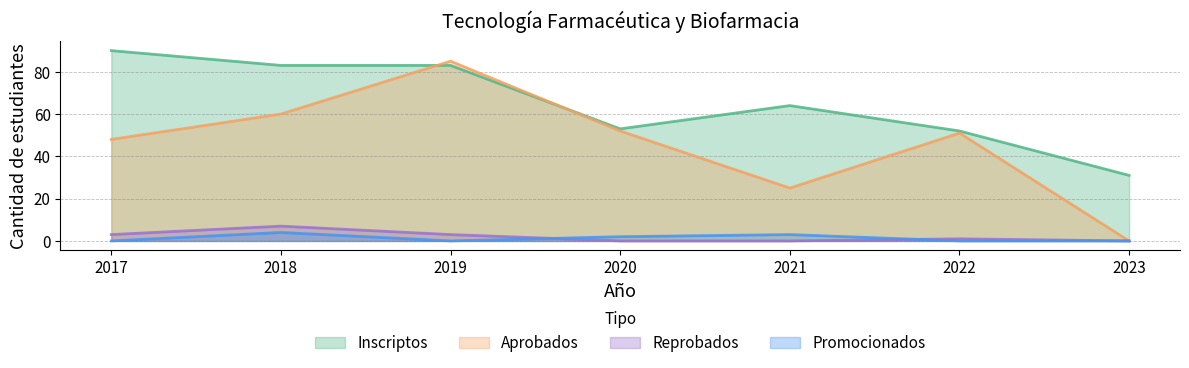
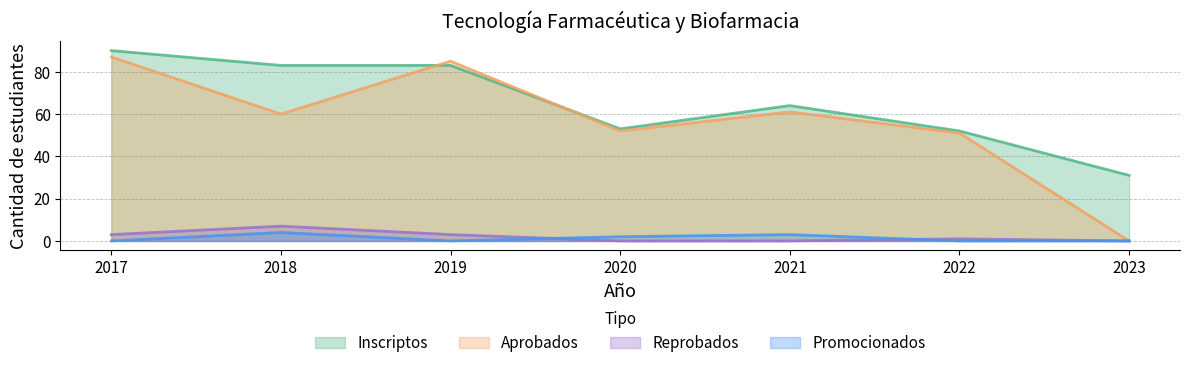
Aprobados, 2017: 48 -> 87
Aprobados, 2021: 25 -> 61
